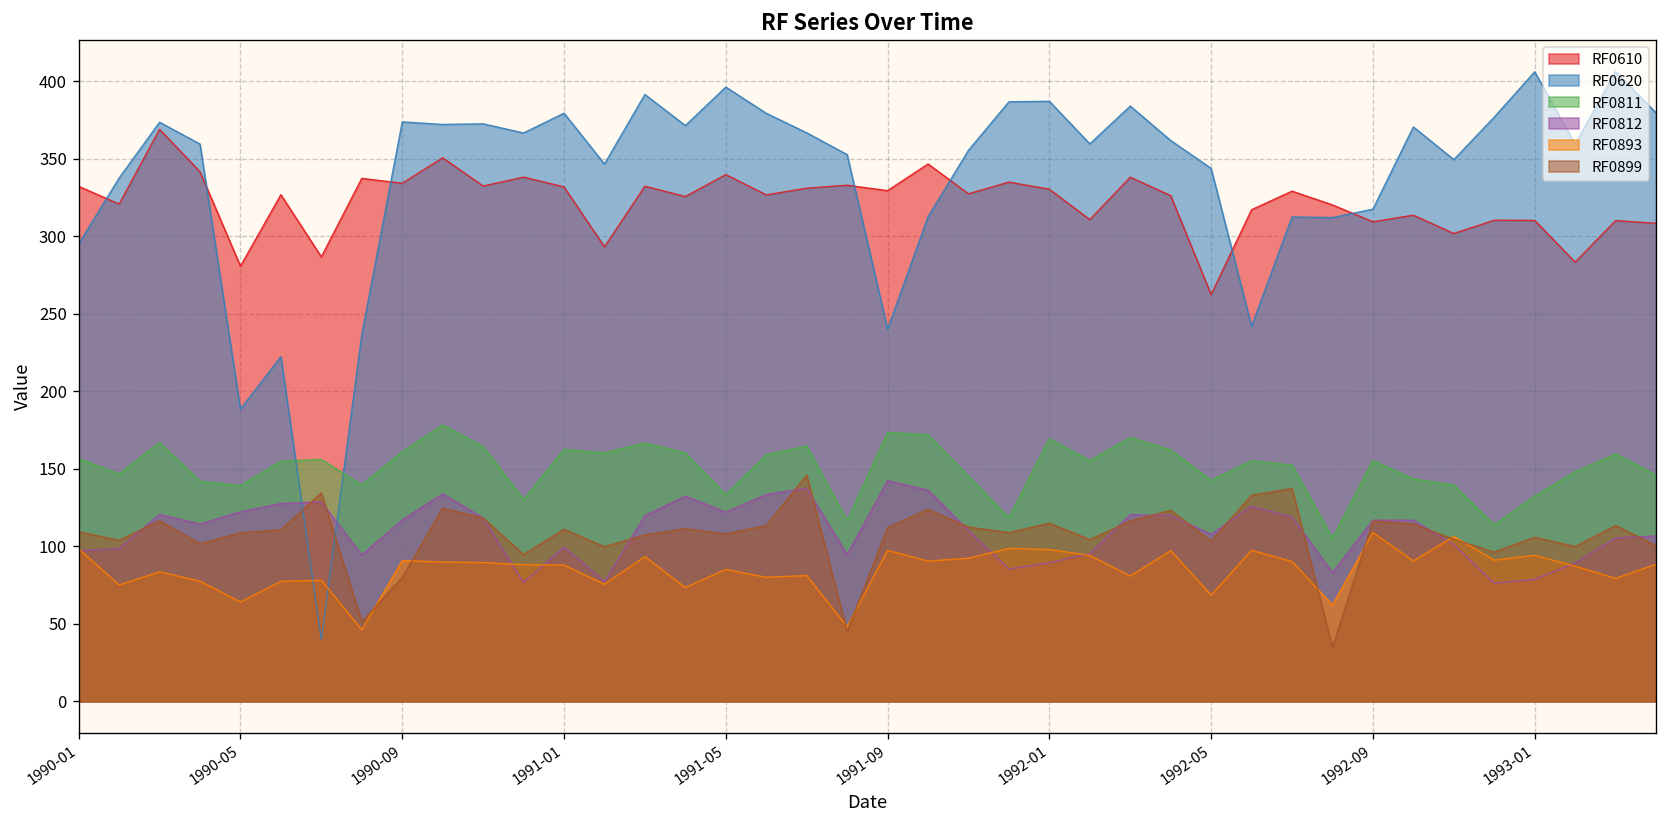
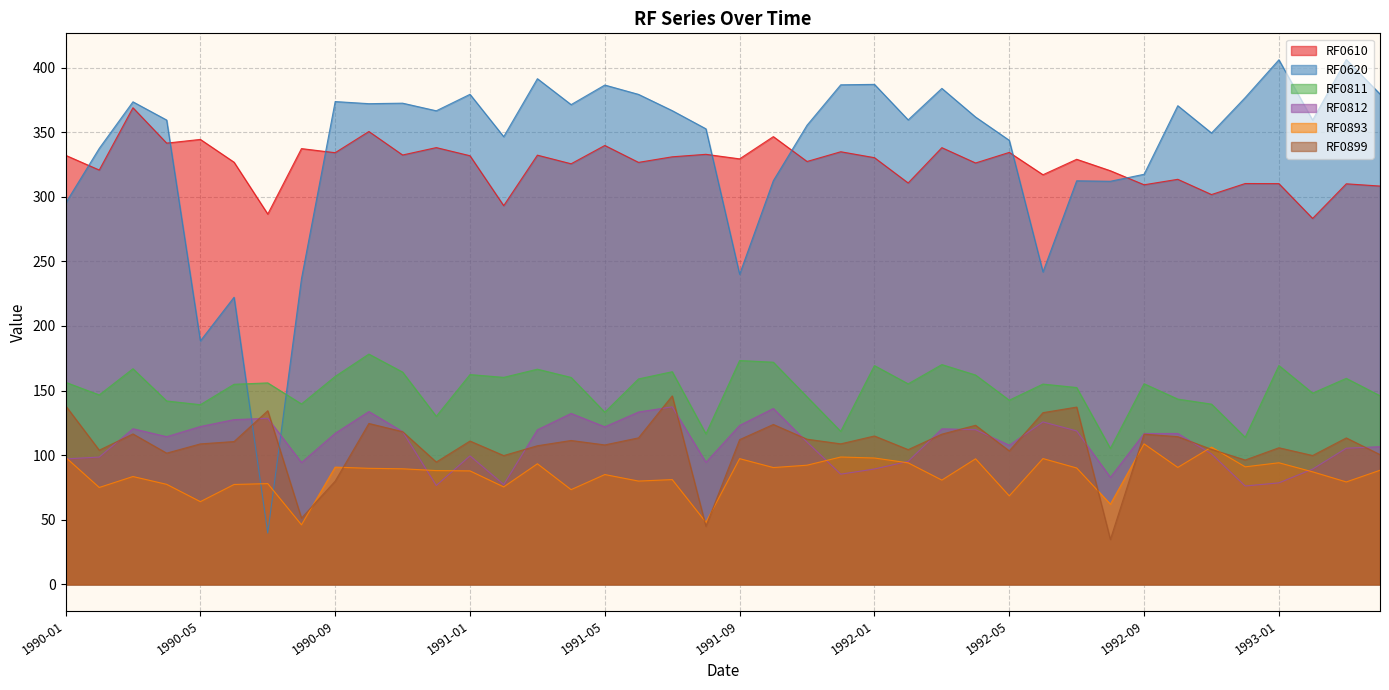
RF0899, 1990-01: 109 -> 138
RF0610, 1990-05: 281 -> 344
RF0620, 1991-05: 396 -> 387
RF0812, 1991-09: 142 -> 123
RF0610, 1992-05: 262 -> 334
RF0811, 1993-01: 132 -> 169
